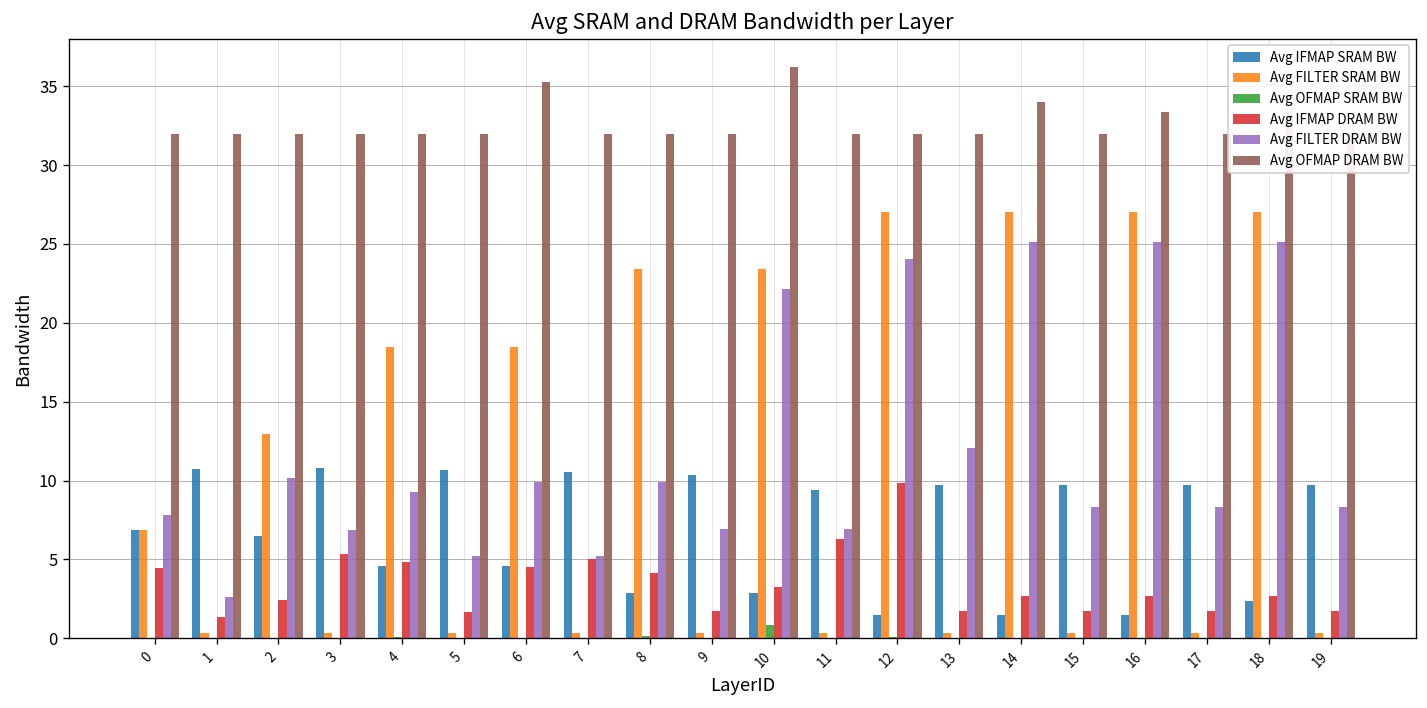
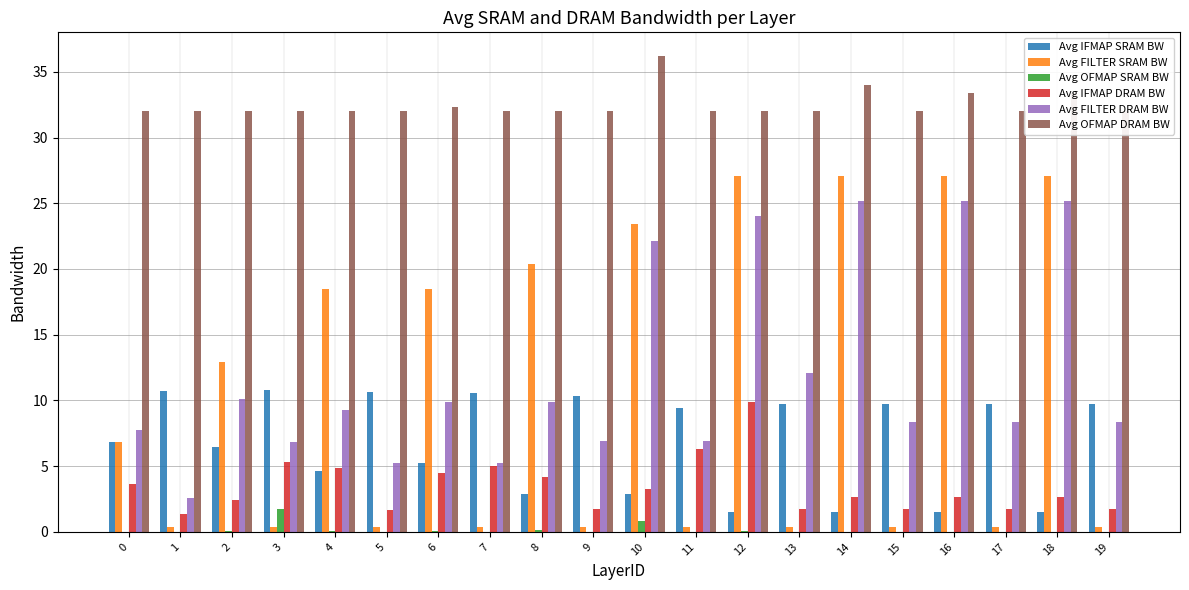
Avg IFMAP DRAM BW, 0: 4.5 -> 3.7
Avg OFMAP SRAM BW, 3: 0.0 -> 1.8
Avg IFMAP SRAM BW, 6: 4.6 -> 5.3
Avg OFMAP DRAM BW, 6: 35.3 -> 32.3
Avg FILTER SRAM BW, 8: 23.4 -> 20.4
Avg IFMAP SRAM BW, 18: 2.4 -> 1.5
